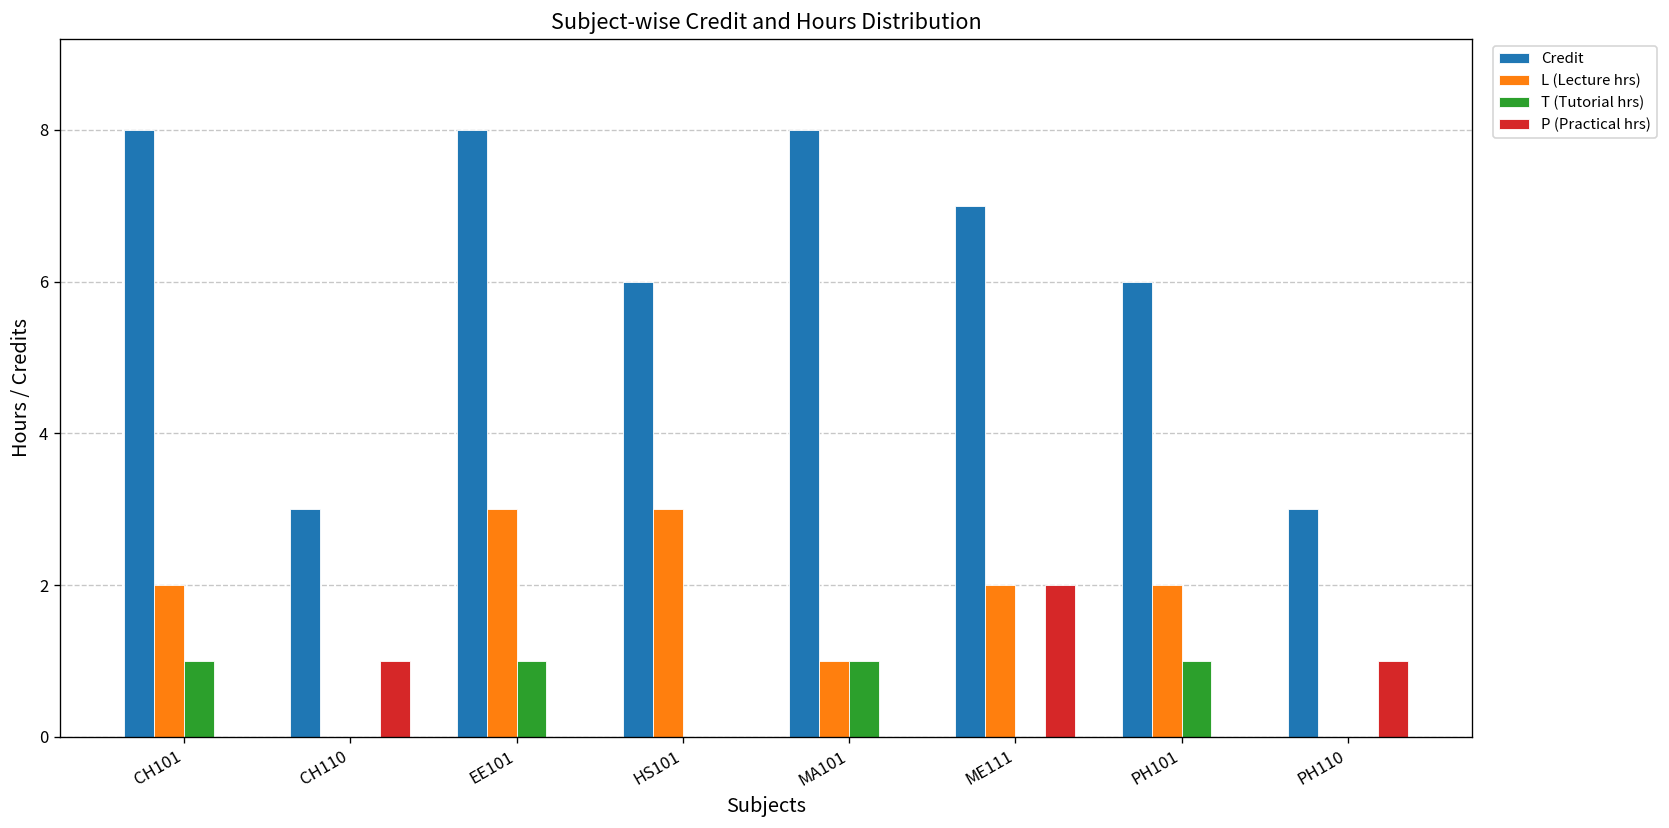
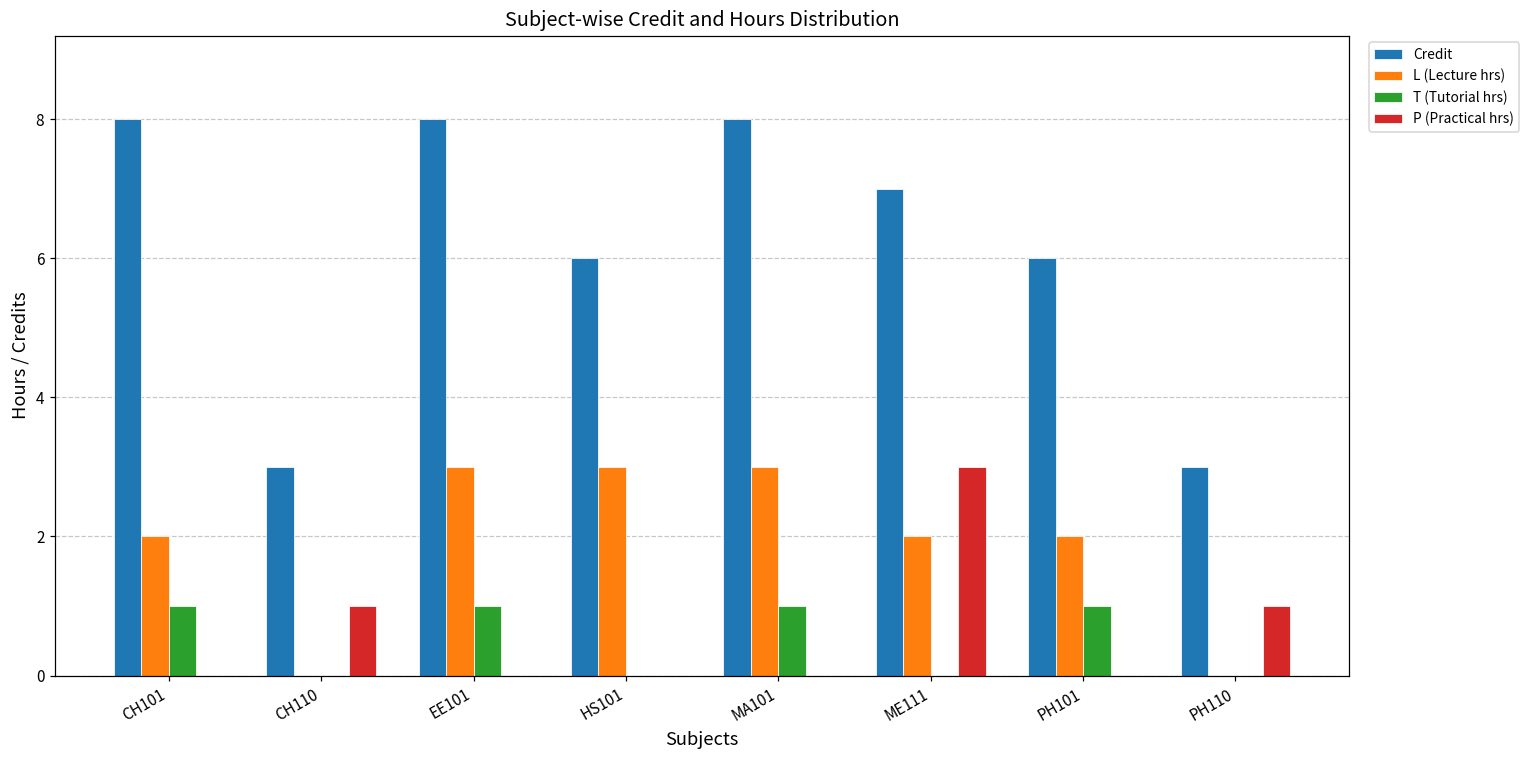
L (Lecture hrs), MA101: 1 -> 3
P (Practical hrs), ME111: 2 -> 3
